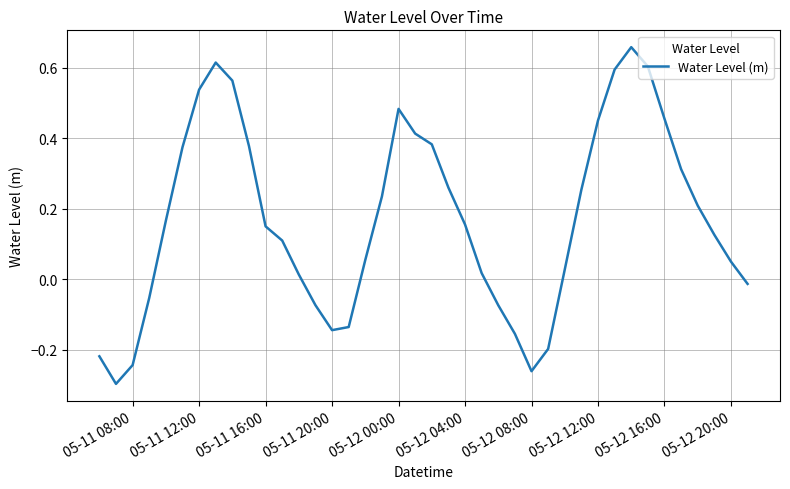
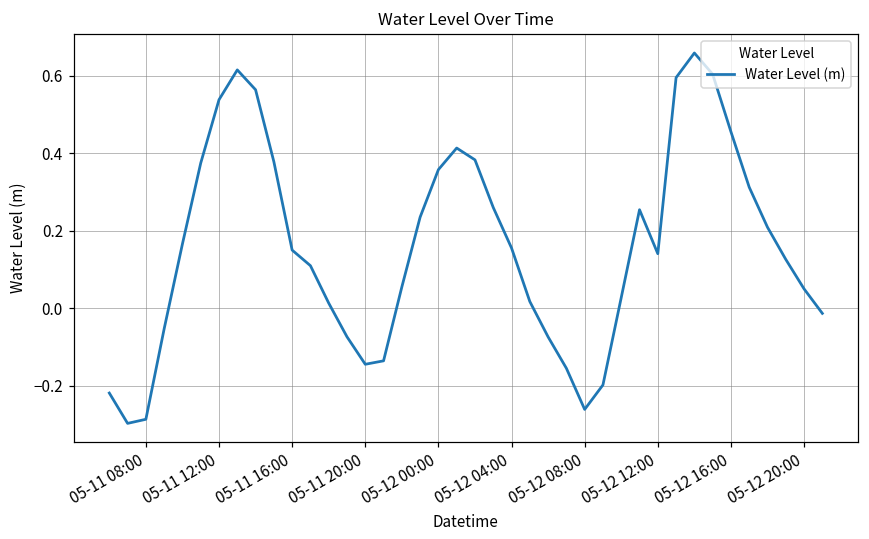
05-11 08:00: -0.24 -> -0.29
05-12 00:00: 0.48 -> 0.36
05-12 12:00: 0.45 -> 0.14
